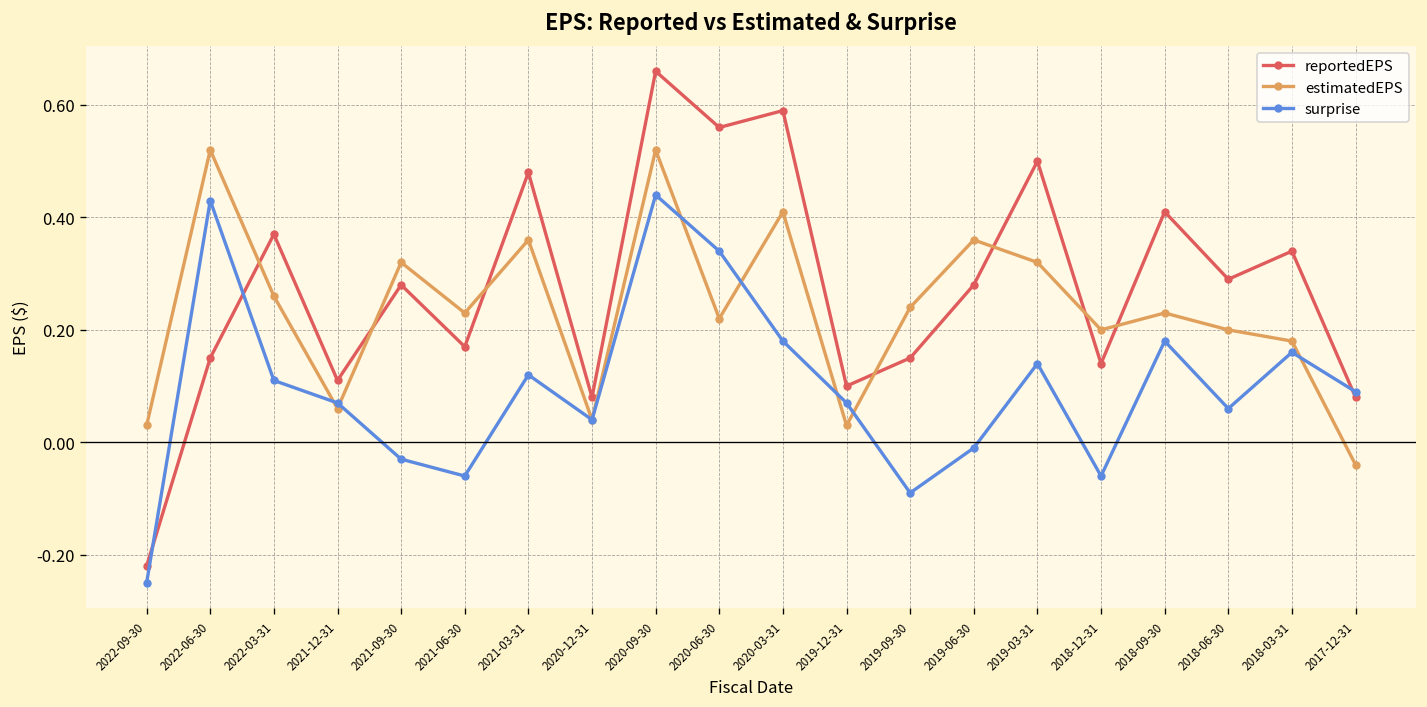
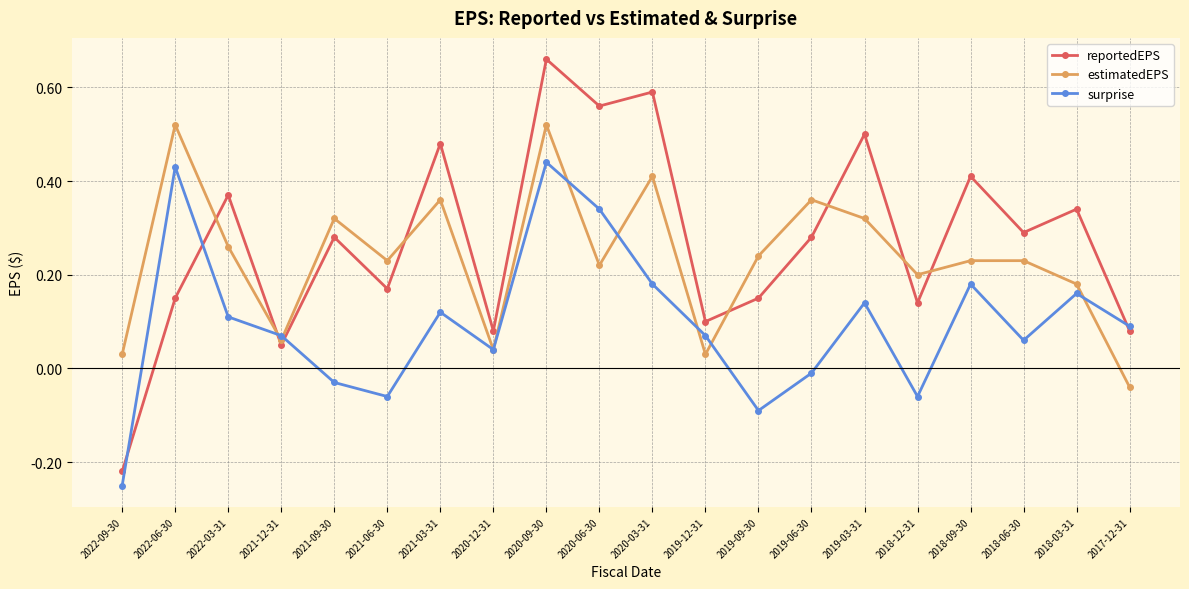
reportedEPS, 2021-12-31: 0.11 -> 0.05
estimatedEPS, 2018-06-30: 0.20 -> 0.23
